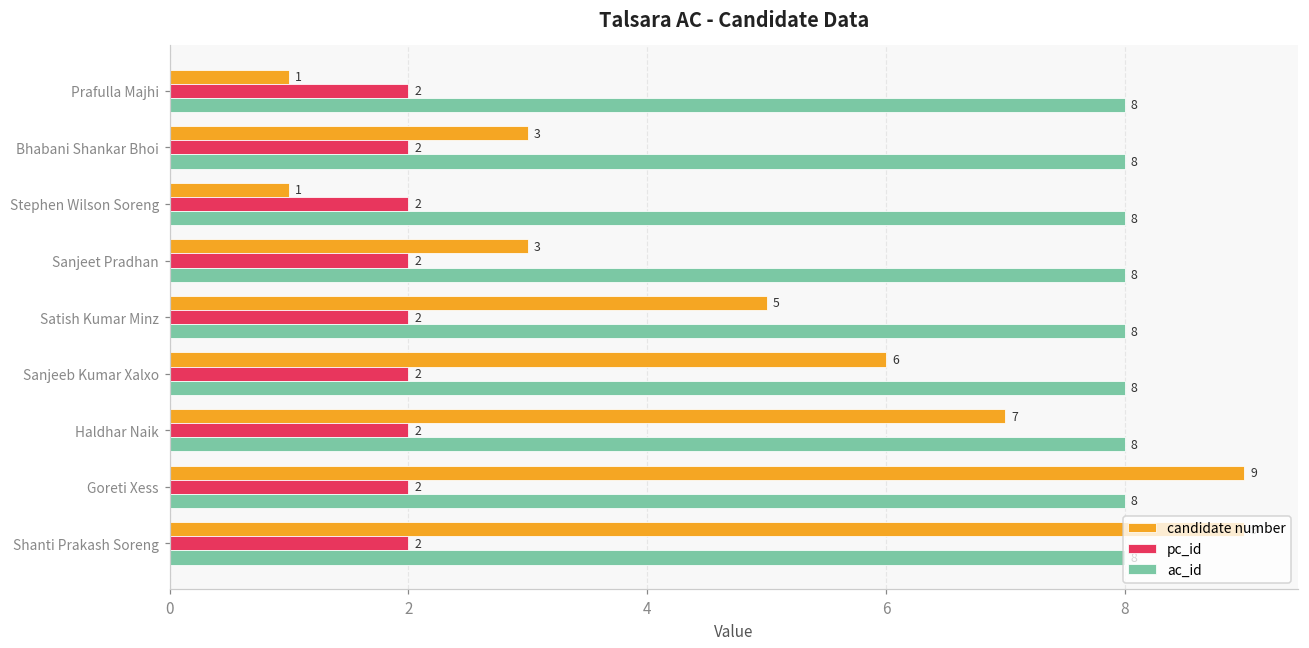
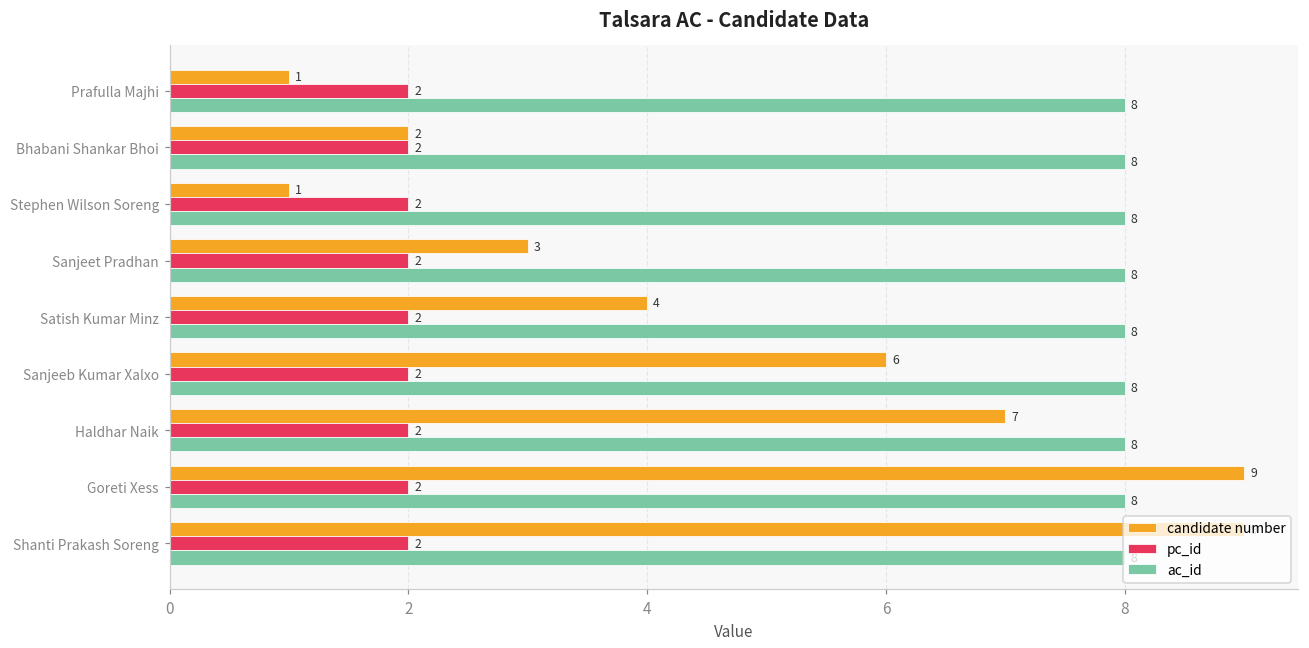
candidate number, Bhabani Shankar Bhoi: 3 -> 2
candidate number, Satish Kumar Minz: 5 -> 4
